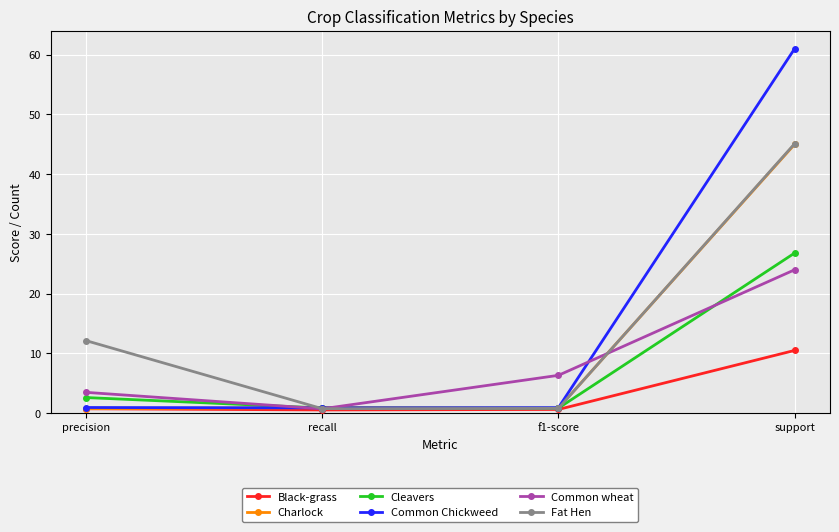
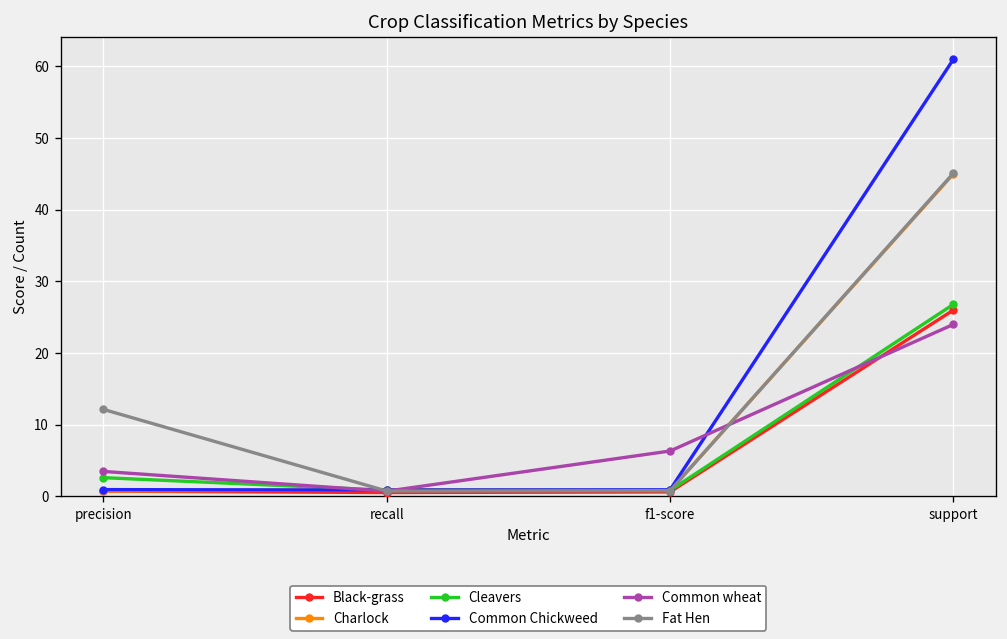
Black-grass, support: 11 -> 26
